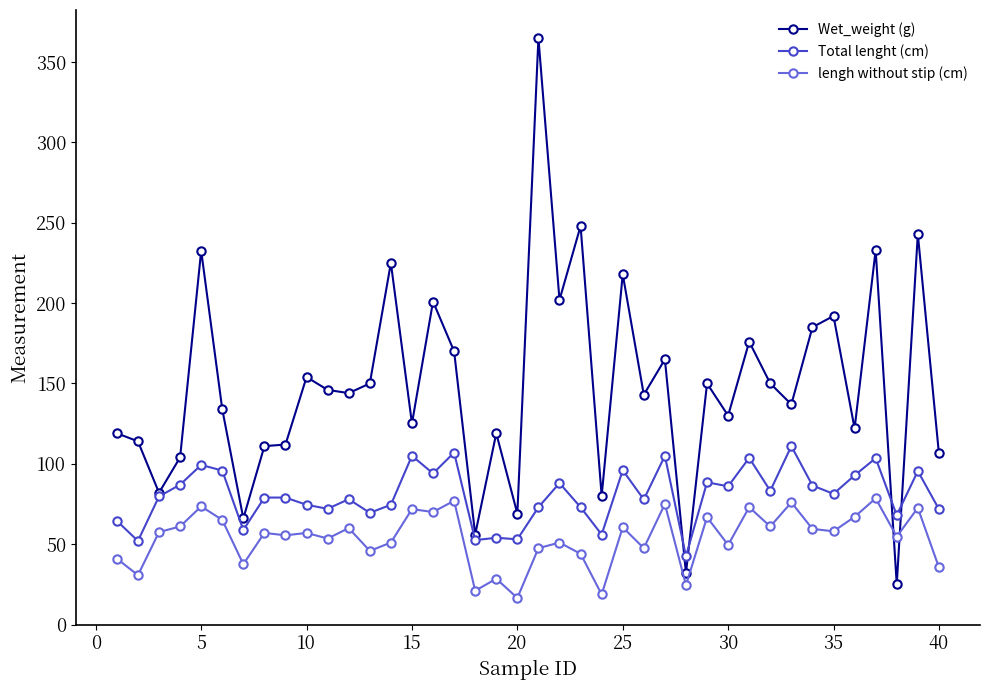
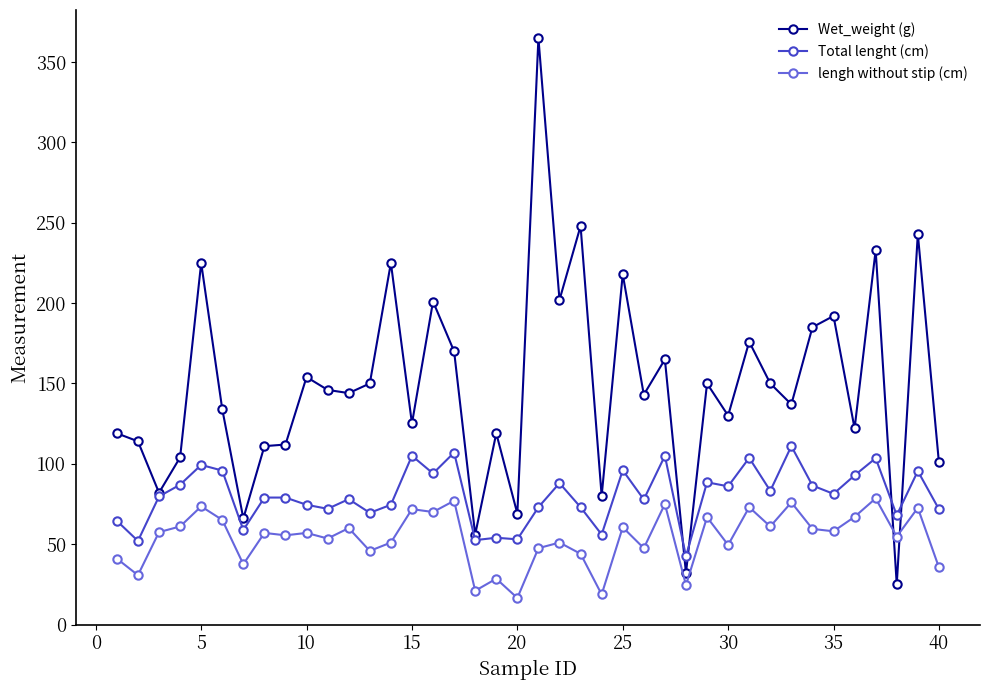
Wet_weight (g), 5: 233 -> 225
Wet_weight (g), 40: 107 -> 101
